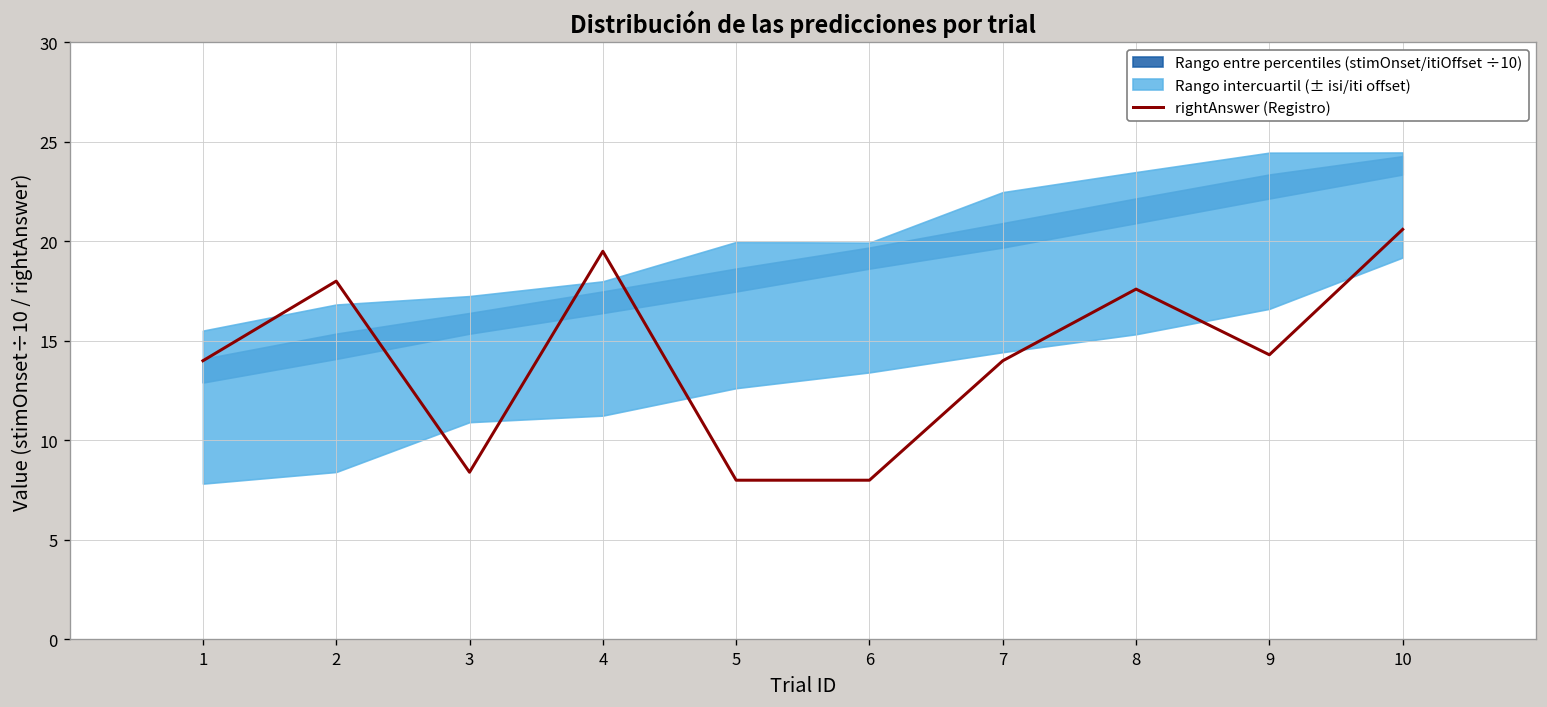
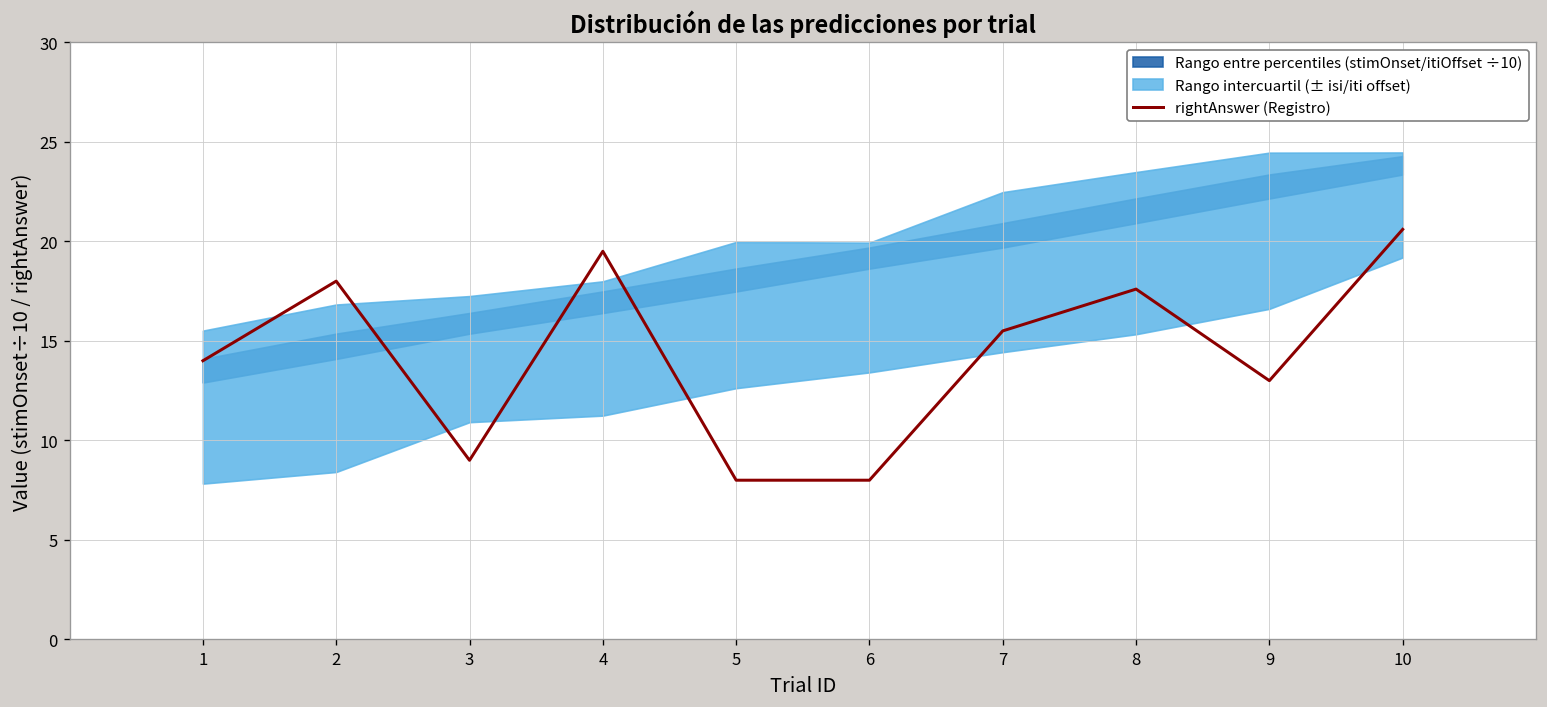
rightAnswer (Registro), 3: 8.4 -> 9.0
rightAnswer (Registro), 7: 14.0 -> 15.5
rightAnswer (Registro), 9: 14.3 -> 13.0
